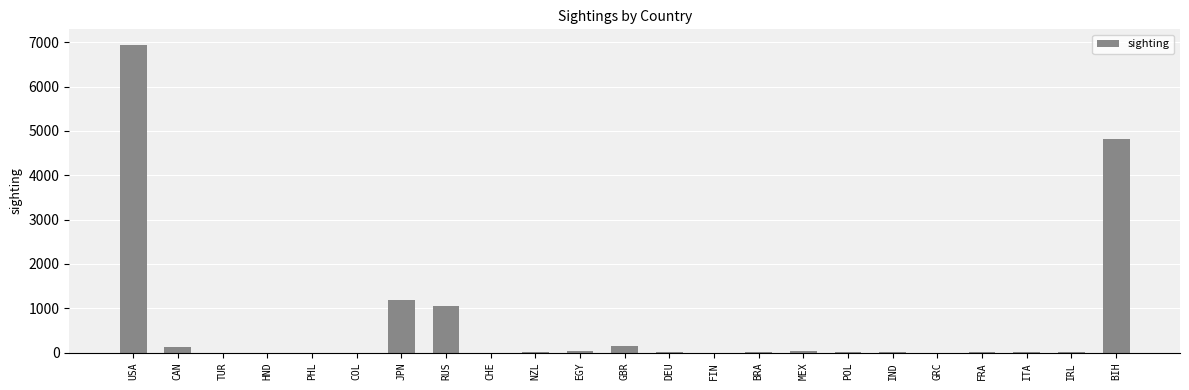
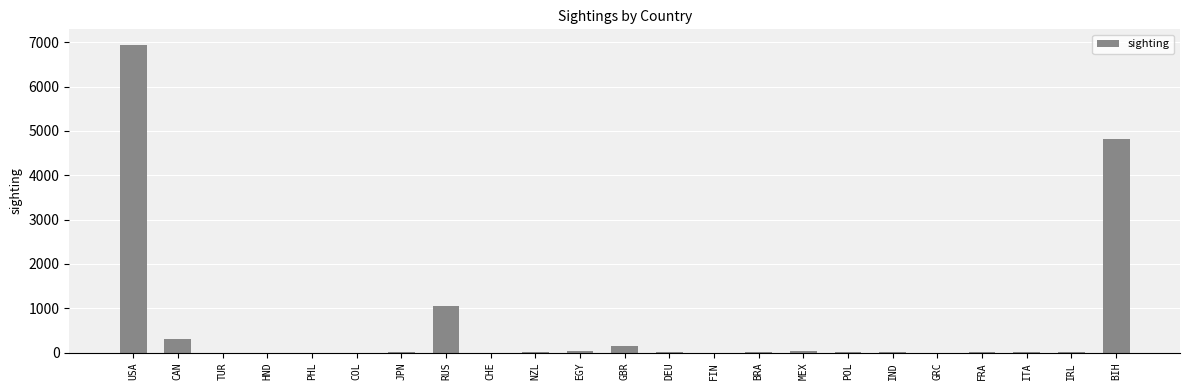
CAN: 100 -> 300
JPN: 1200 -> 0
